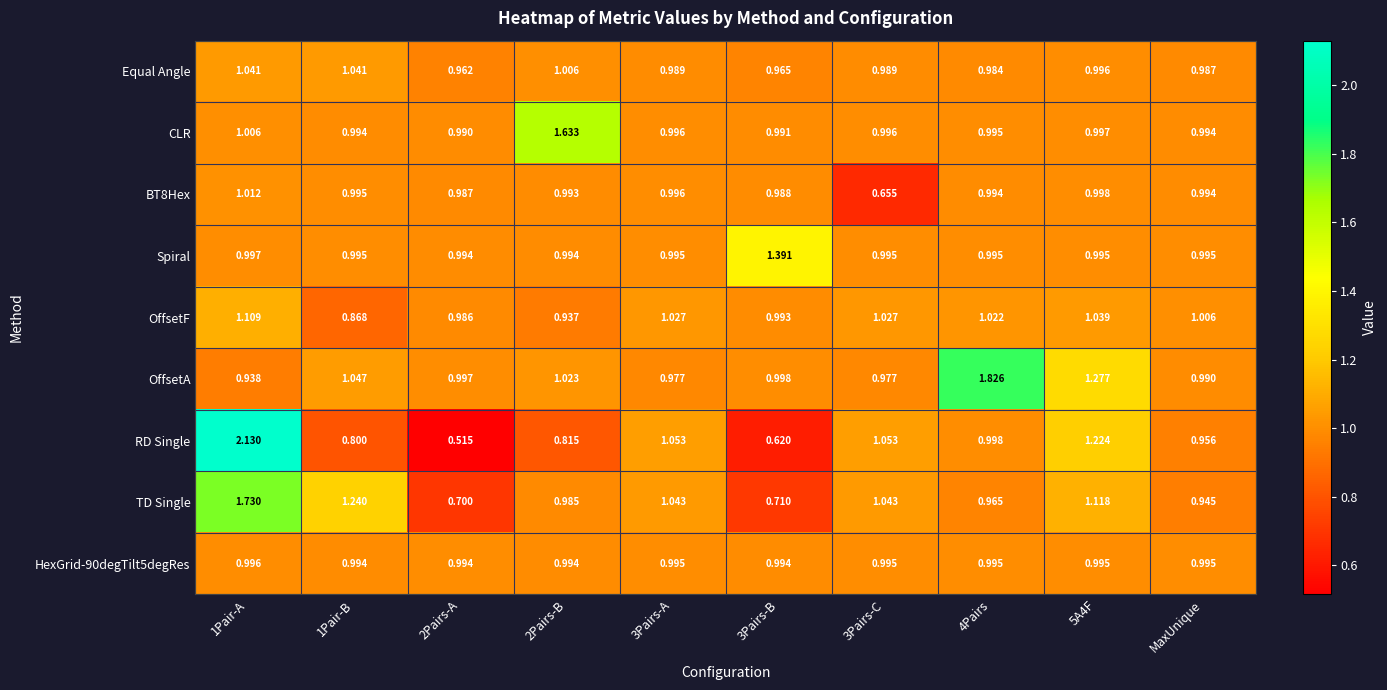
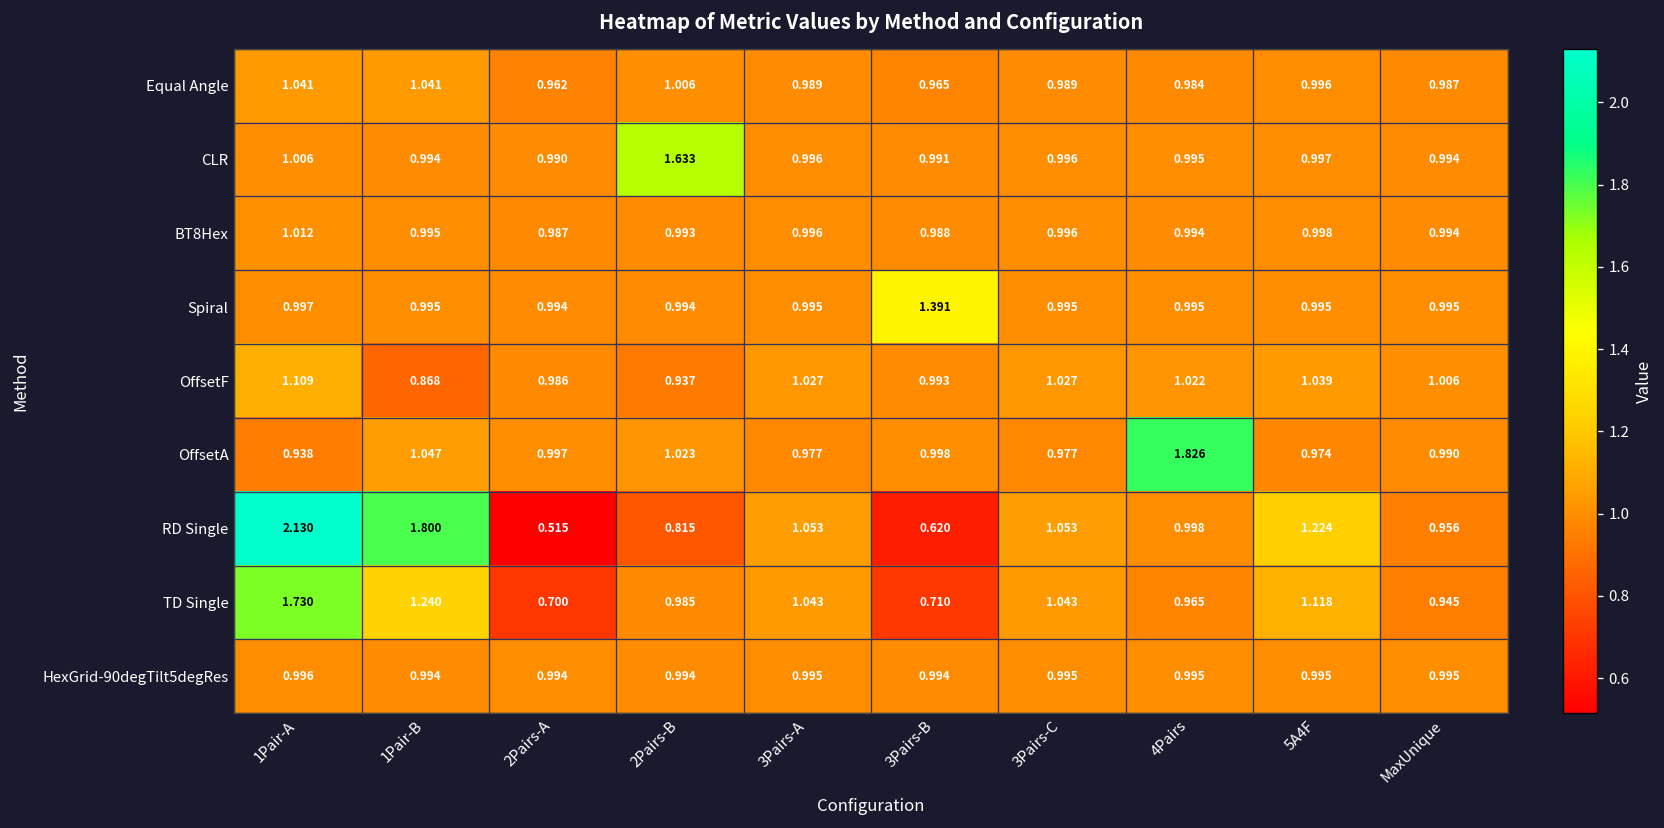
BT8Hex, 3Pairs-C: 0.655 -> 0.996
OffsetA, 5A4F: 1.277 -> 0.974
RD Single, 1Pair-B: 0.800 -> 1.800
